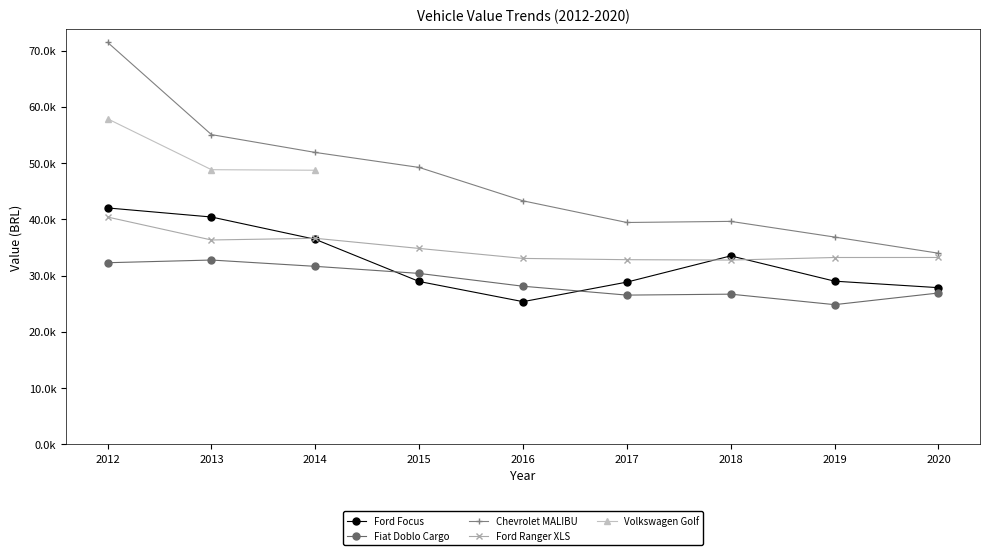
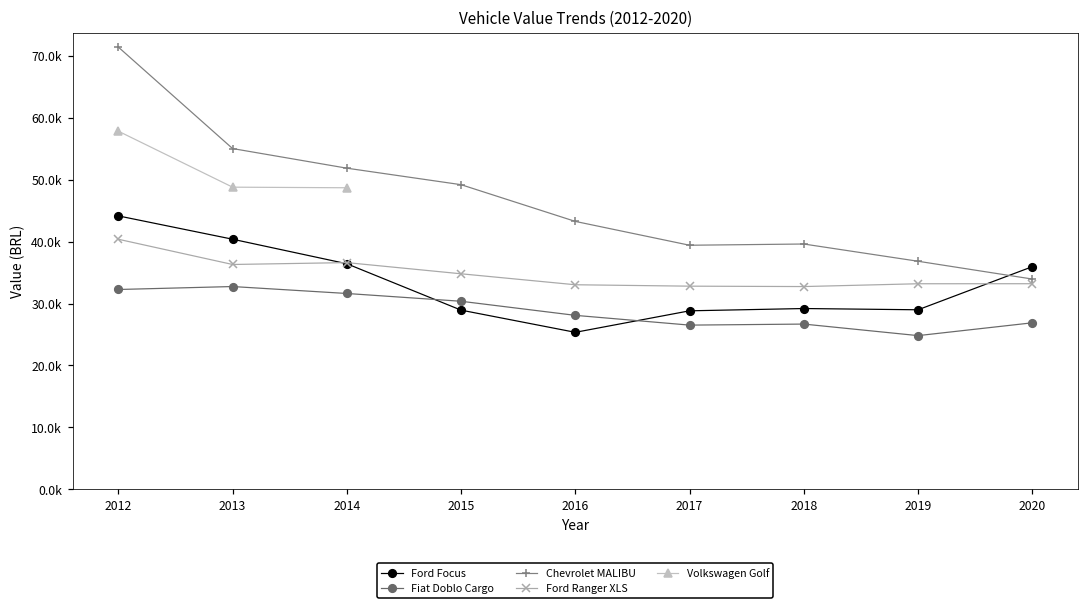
Ford Focus, 2012: 42000 -> 44000
Ford Focus, 2018: 33000 -> 29000
Ford Focus, 2020: 28000 -> 36000
